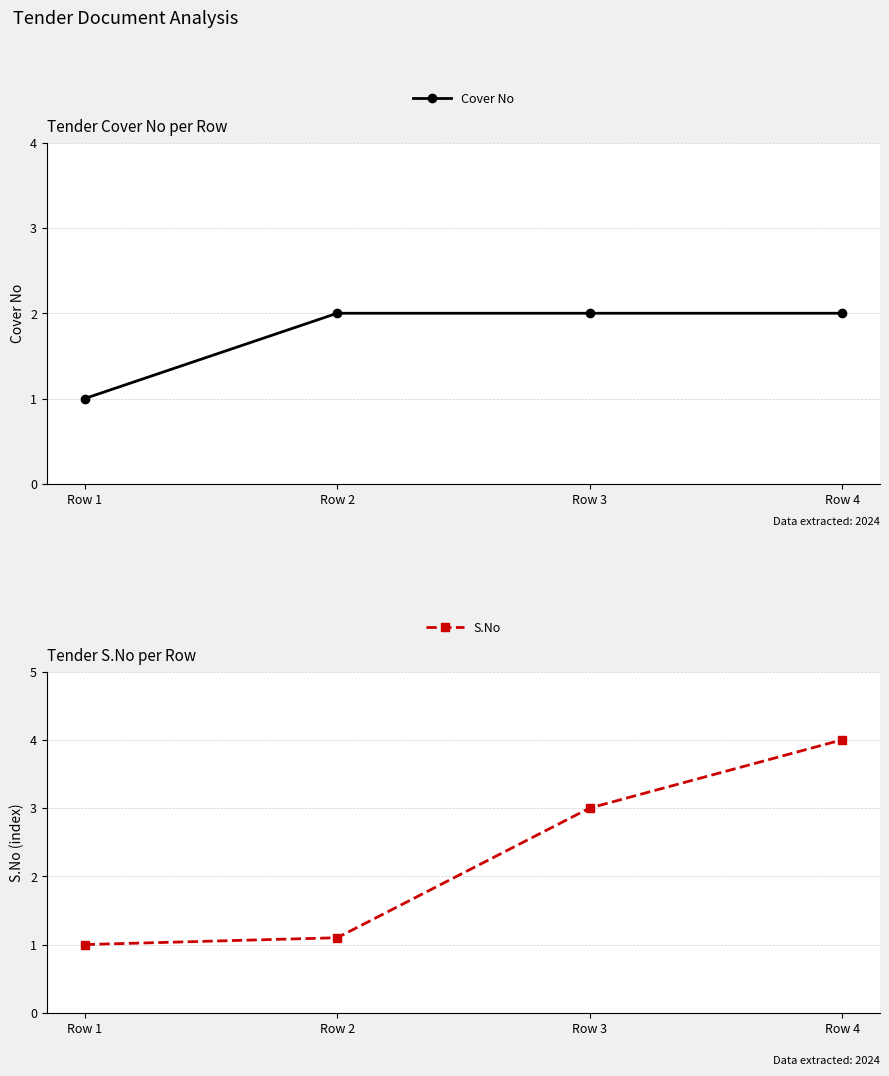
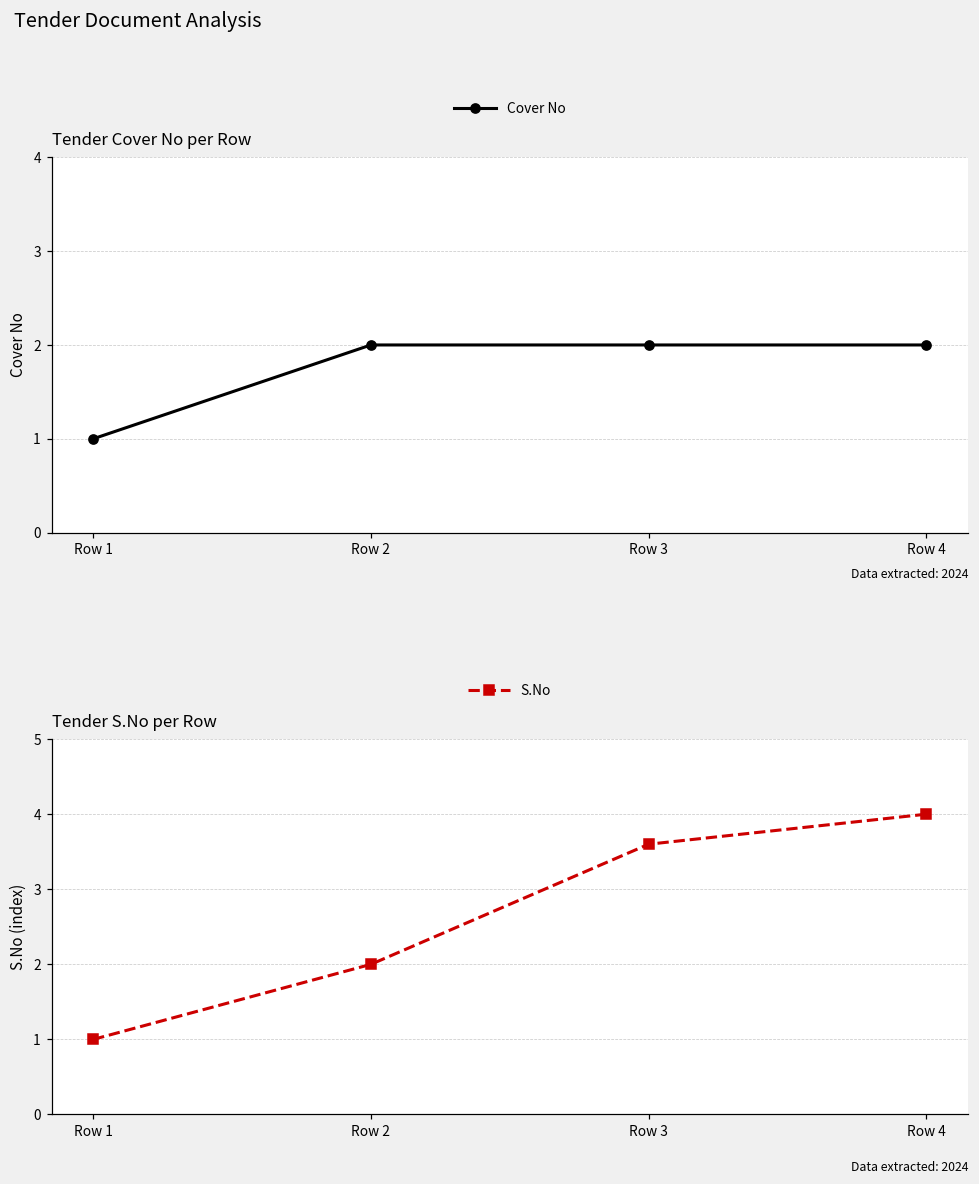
Tender S.No per Row, Row 2: 1.1 -> 2.0
Tender S.No per Row, Row 3: 3.0 -> 3.6
